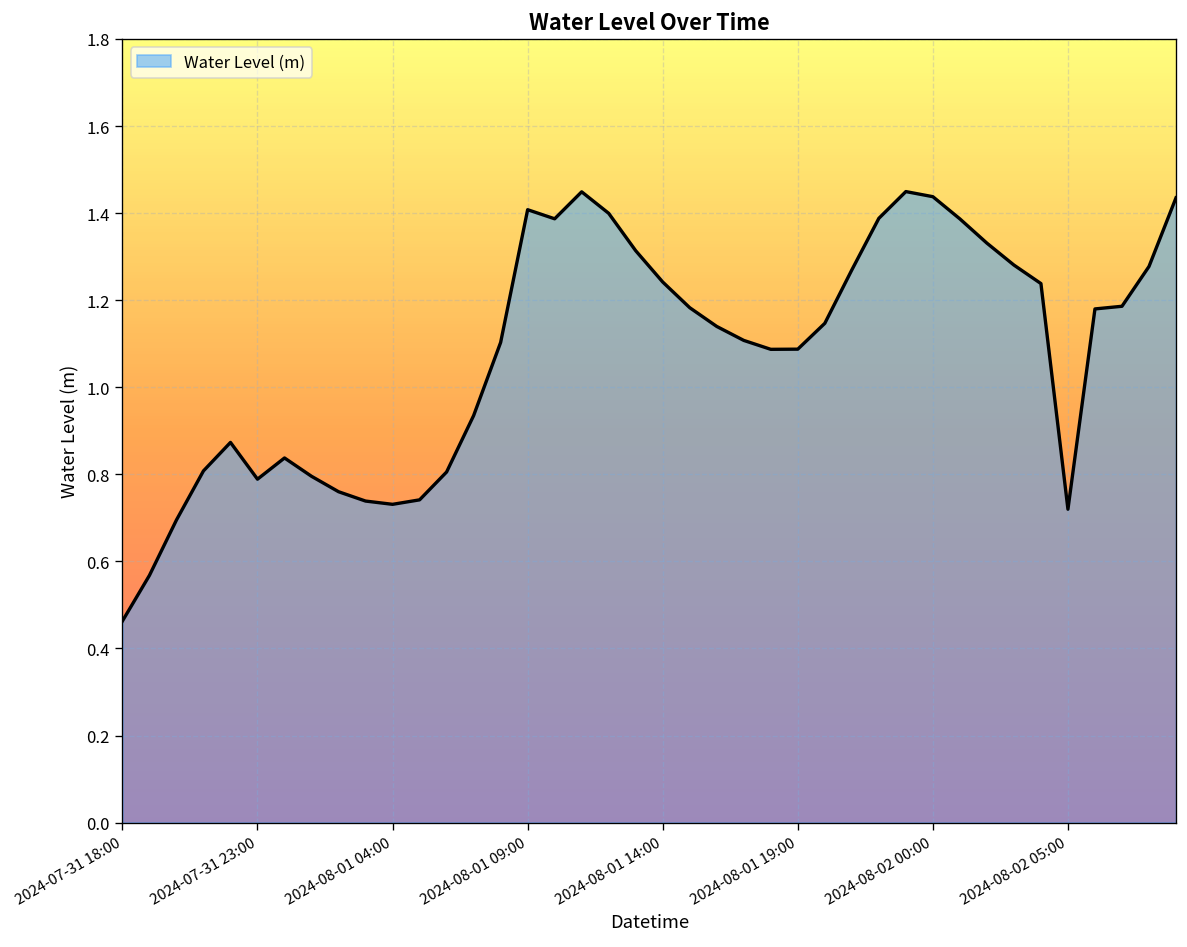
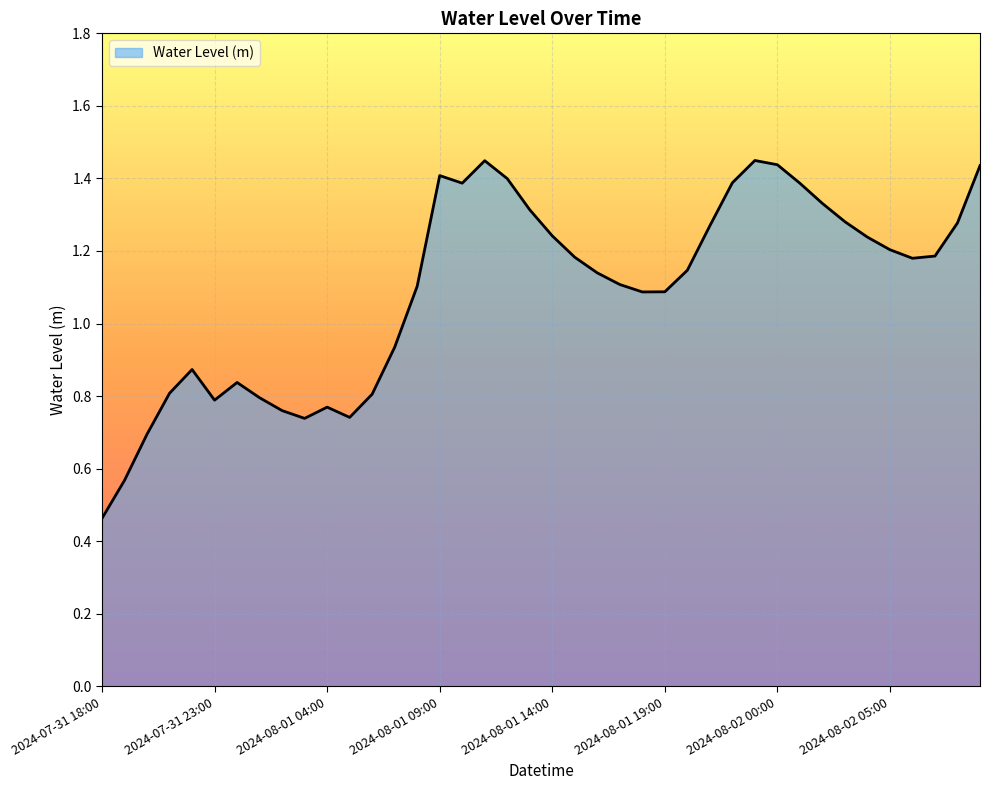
2024-08-01 04:00: 0.73 -> 0.77
2024-08-02 05:00: 0.72 -> 1.20
